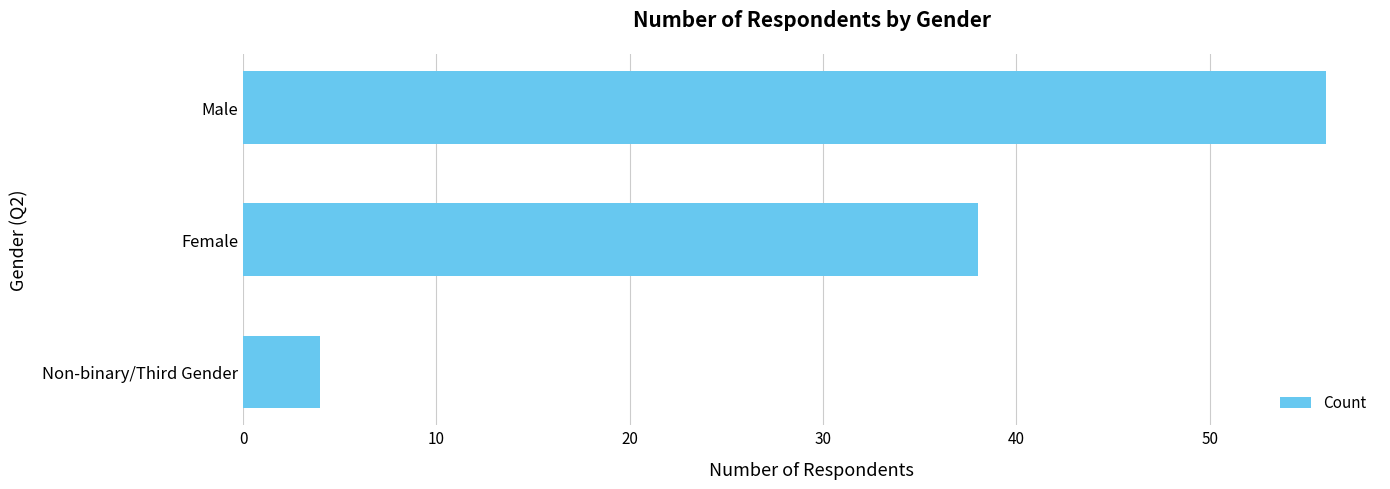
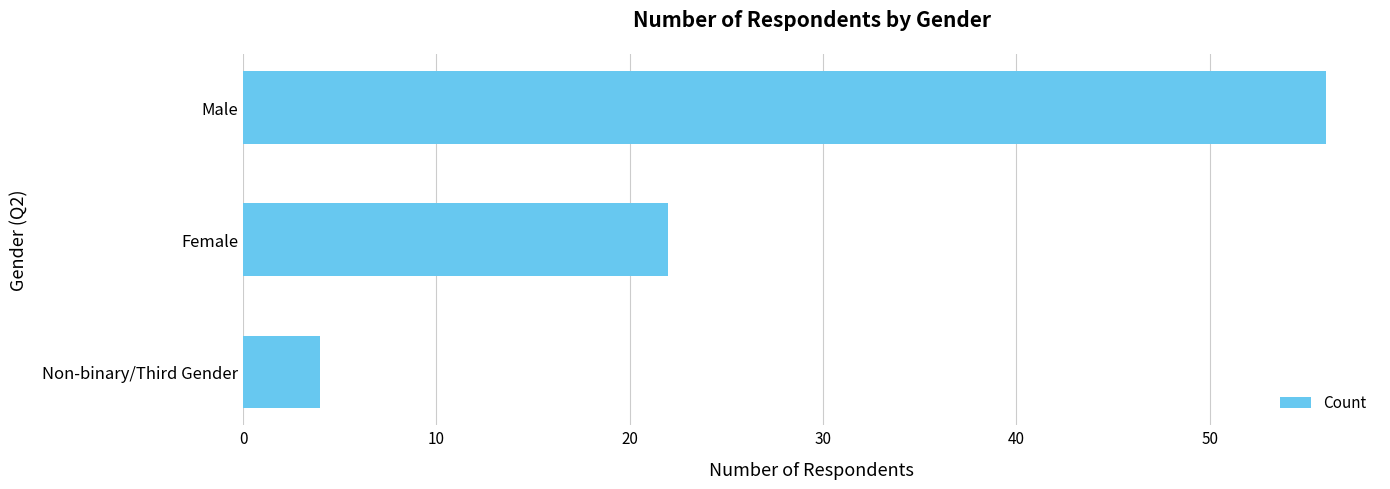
Female: 38 -> 22
